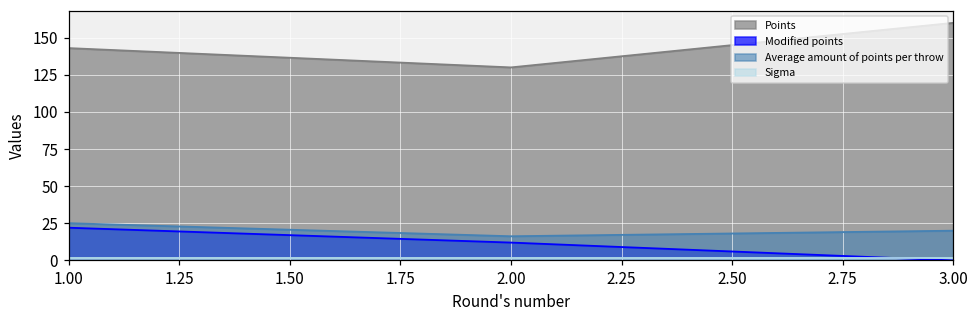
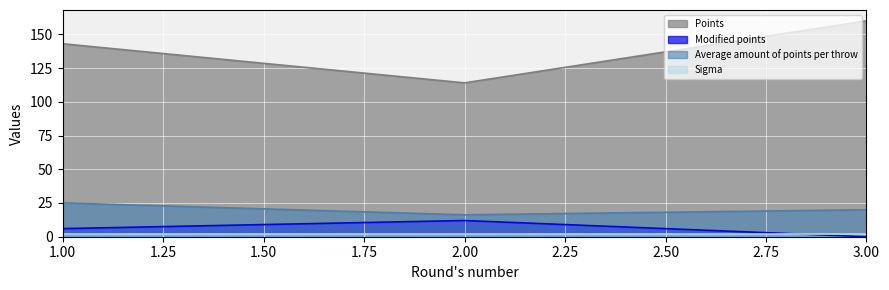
Modified points, 1.00: 22 -> 6
Points, 2.00: 130 -> 114
